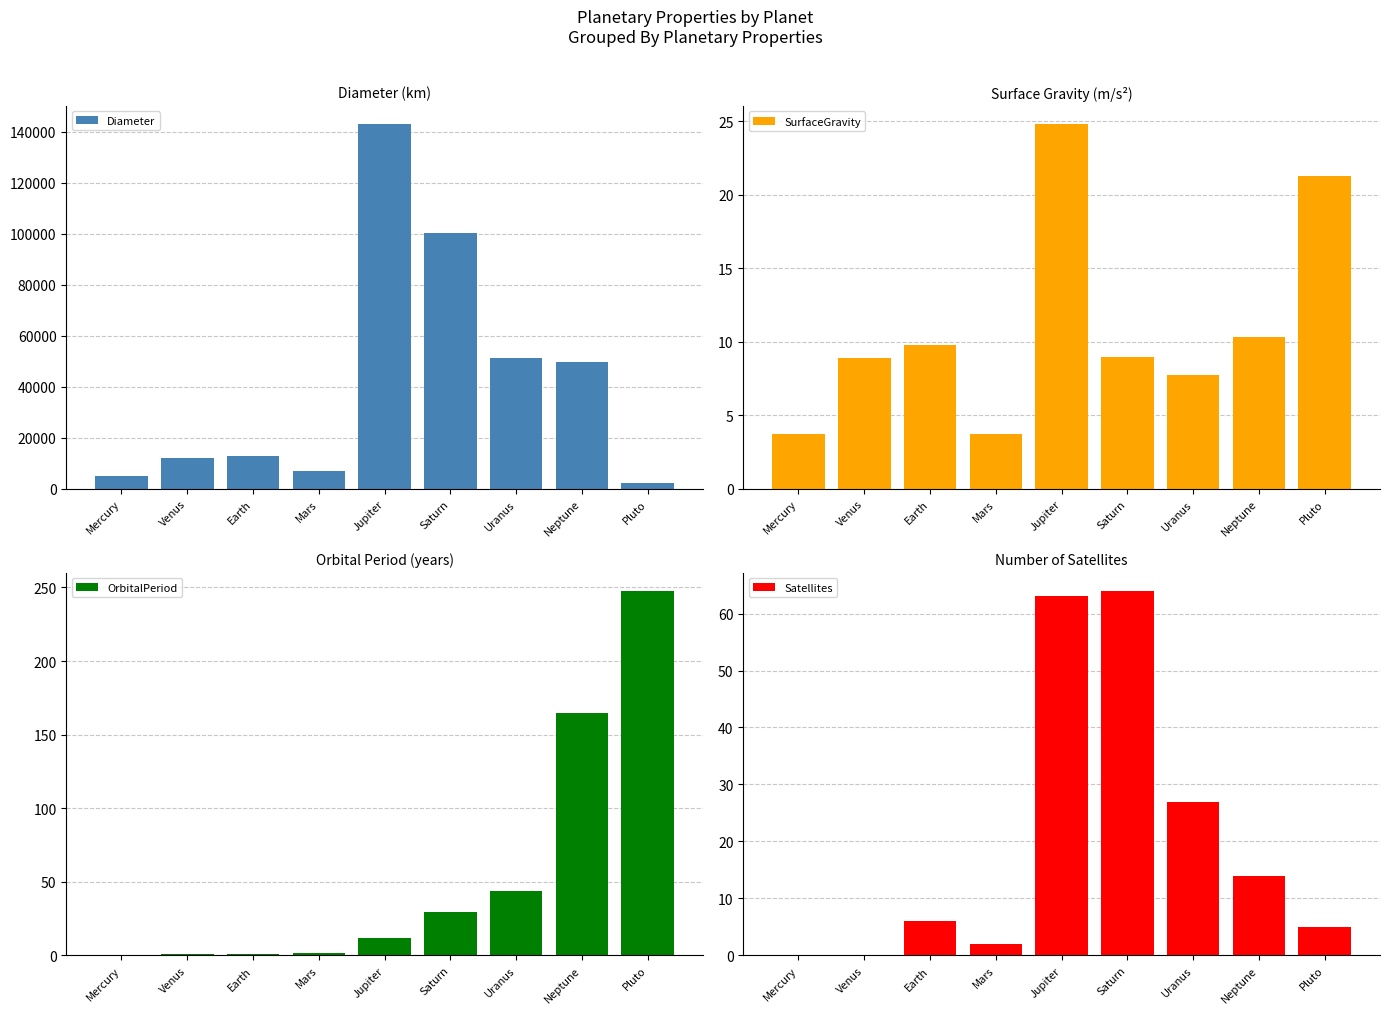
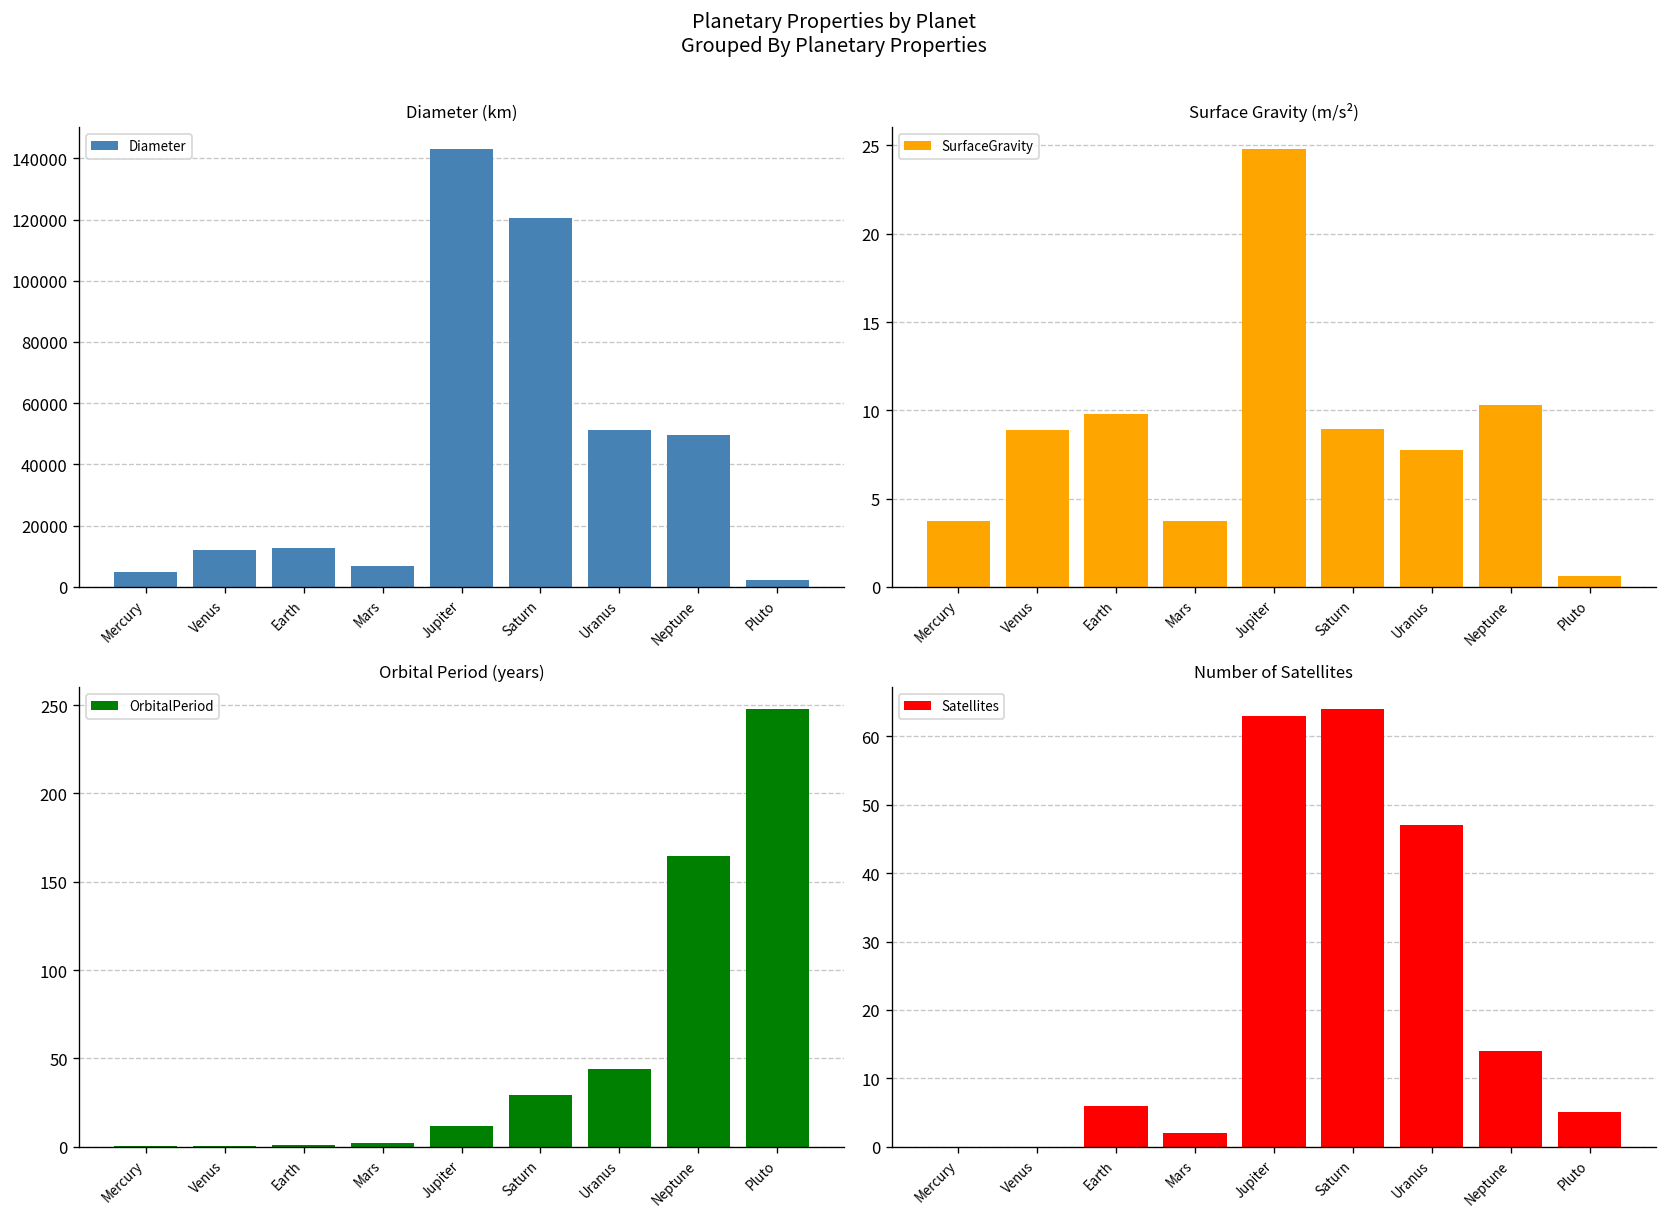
Diameter (km), Saturn: 100000 -> 121000
Surface Gravity (m/s²), Pluto: 21.2 -> 0.6
Number of Satellites, Uranus: 27 -> 47
